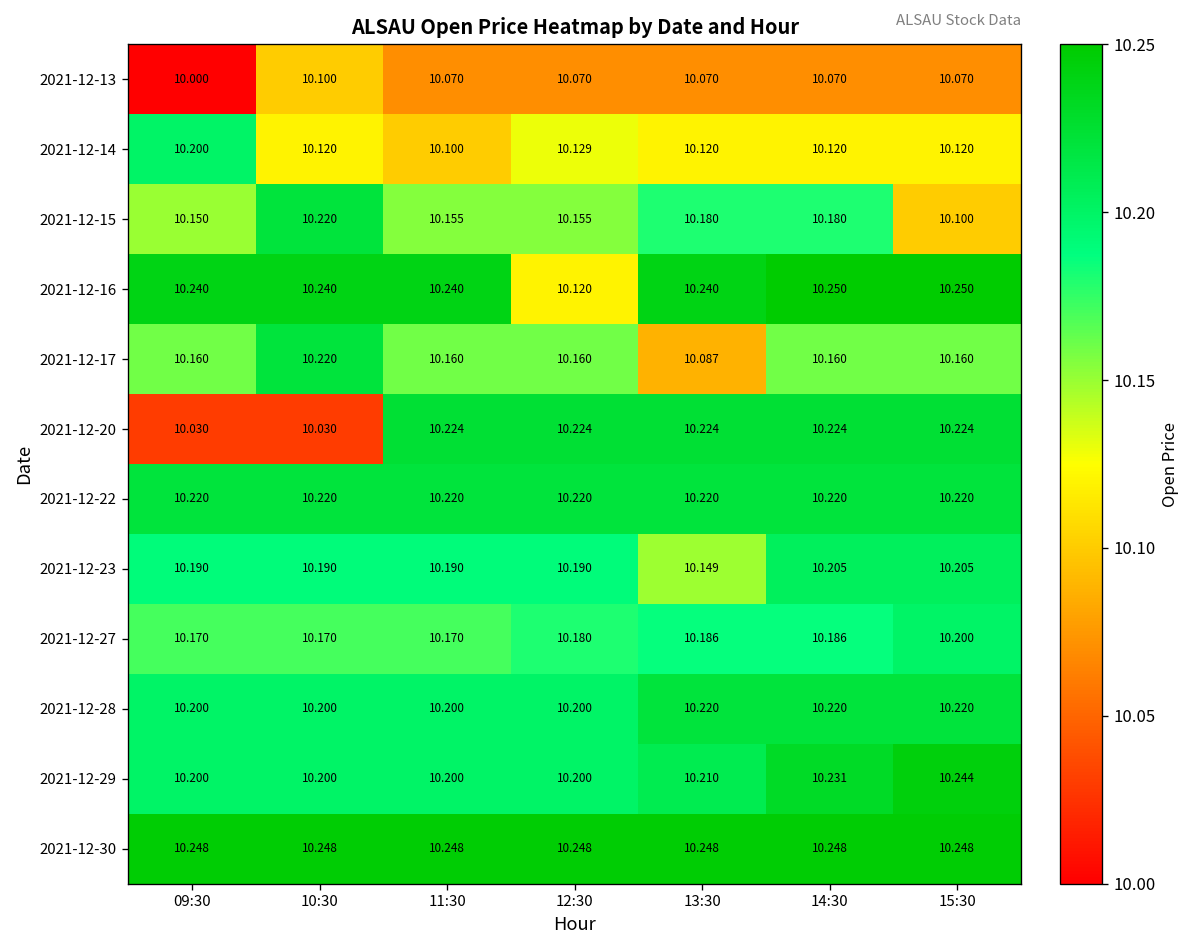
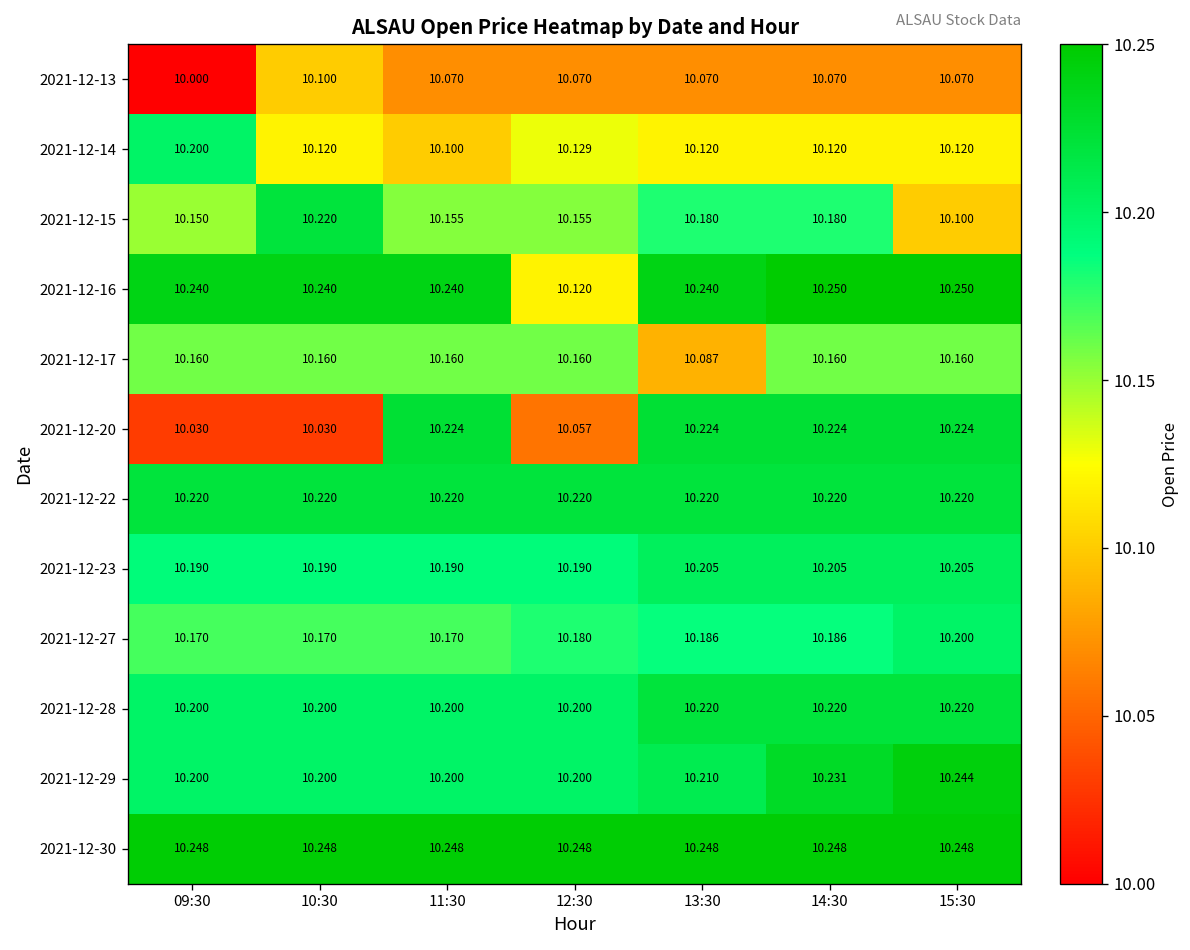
2021-12-17, 10:30: 10.220 -> 10.160
2021-12-20, 12:30: 10.224 -> 10.057
2021-12-23, 13:30: 10.149 -> 10.205
